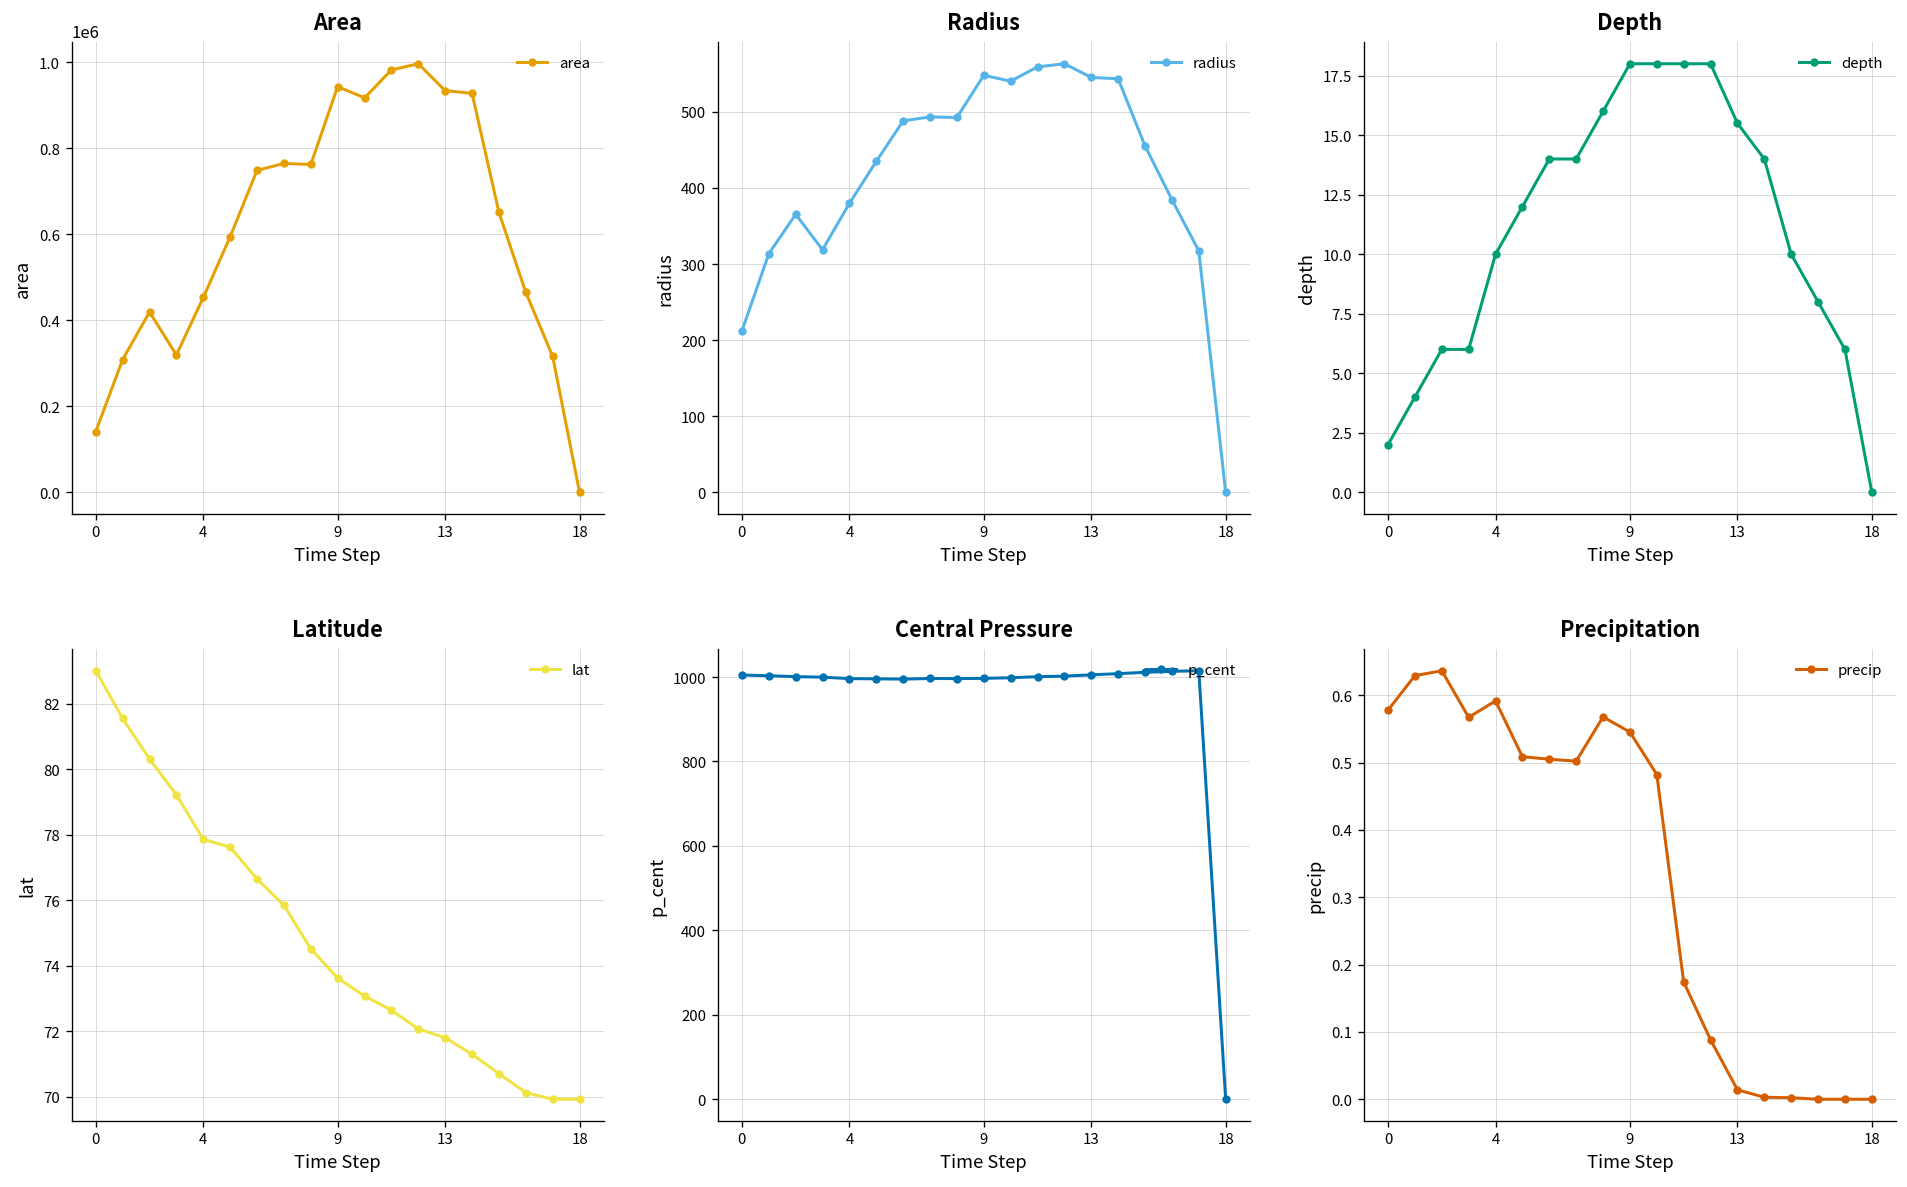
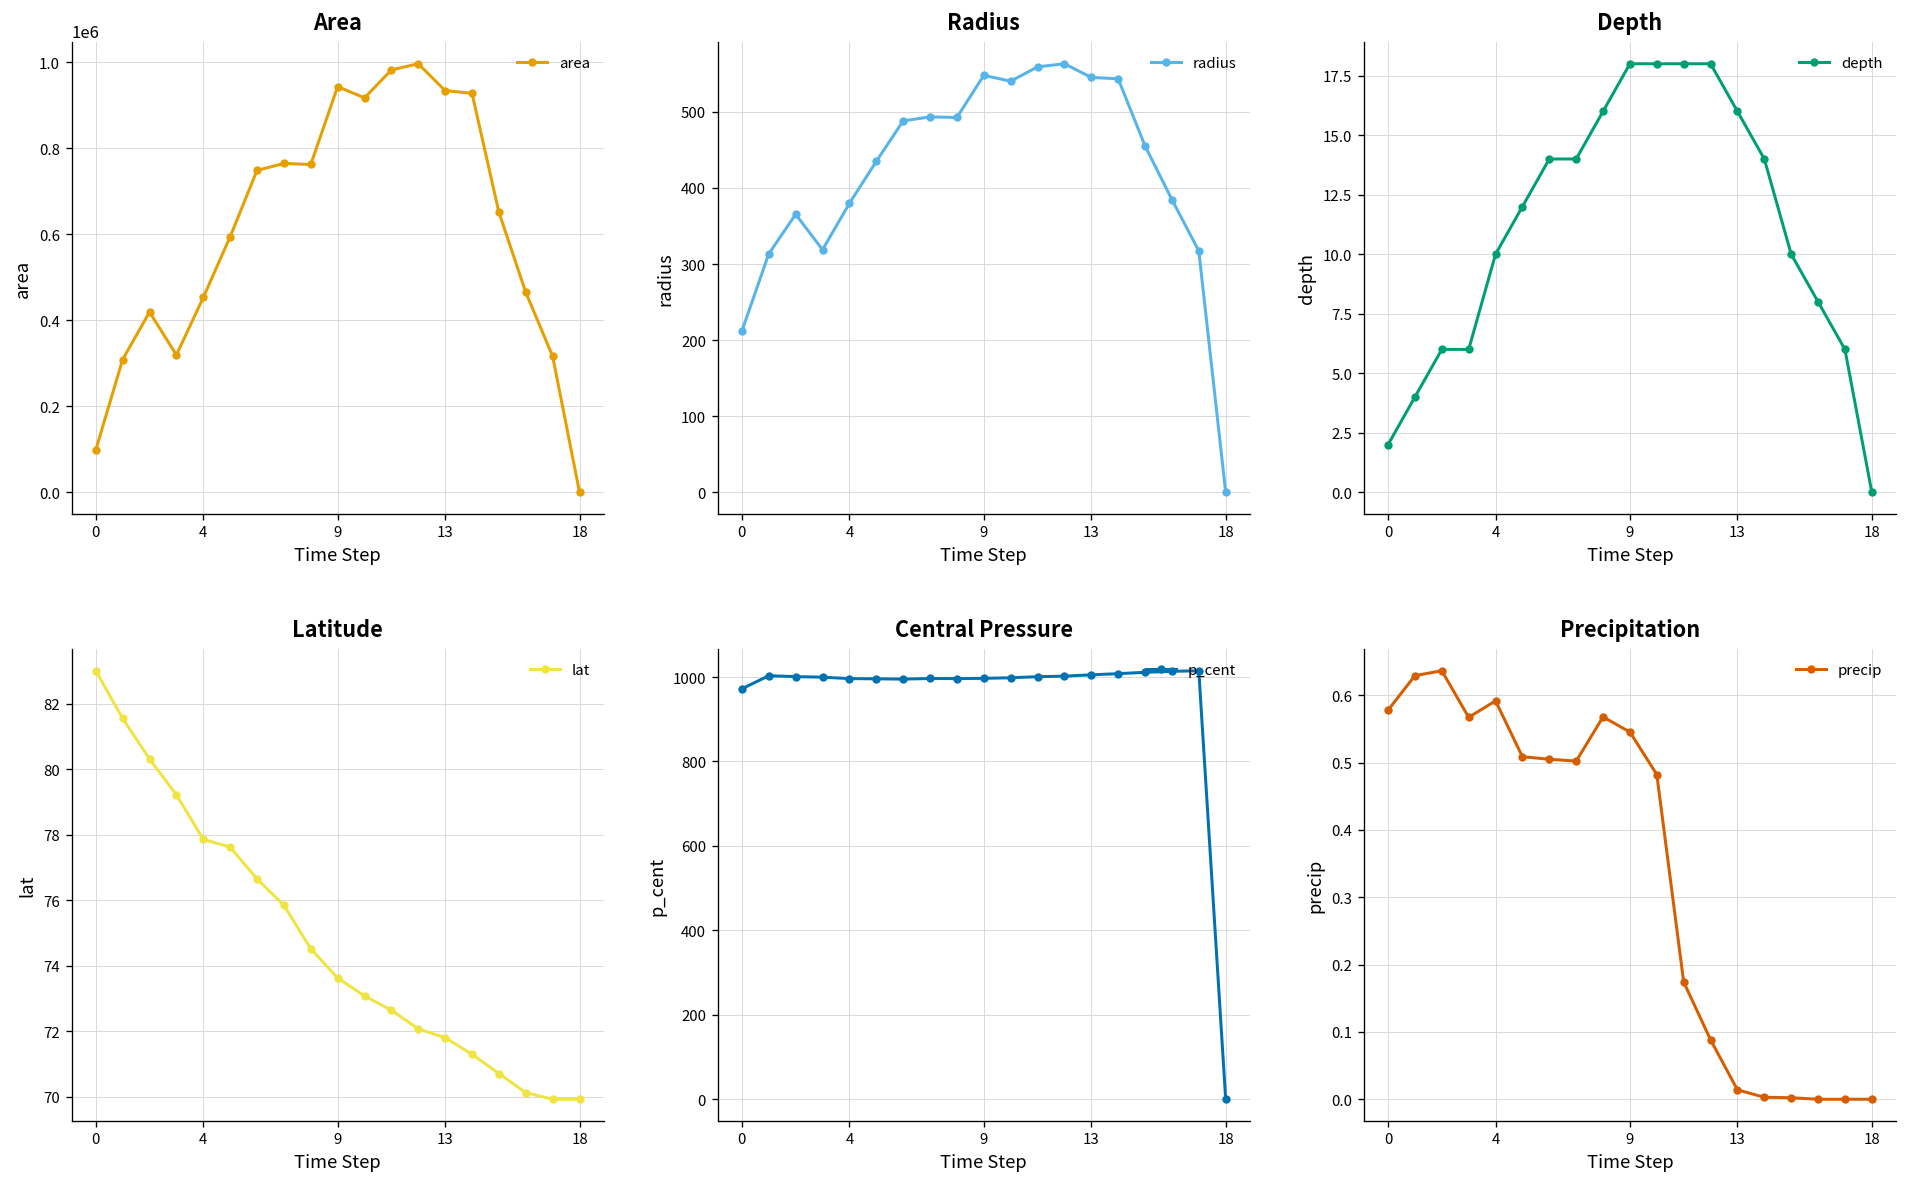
Area, 0: 140000 -> 100000
Depth, 13: 15.5 -> 16.0
Central Pressure, 0: 1000 -> 970
